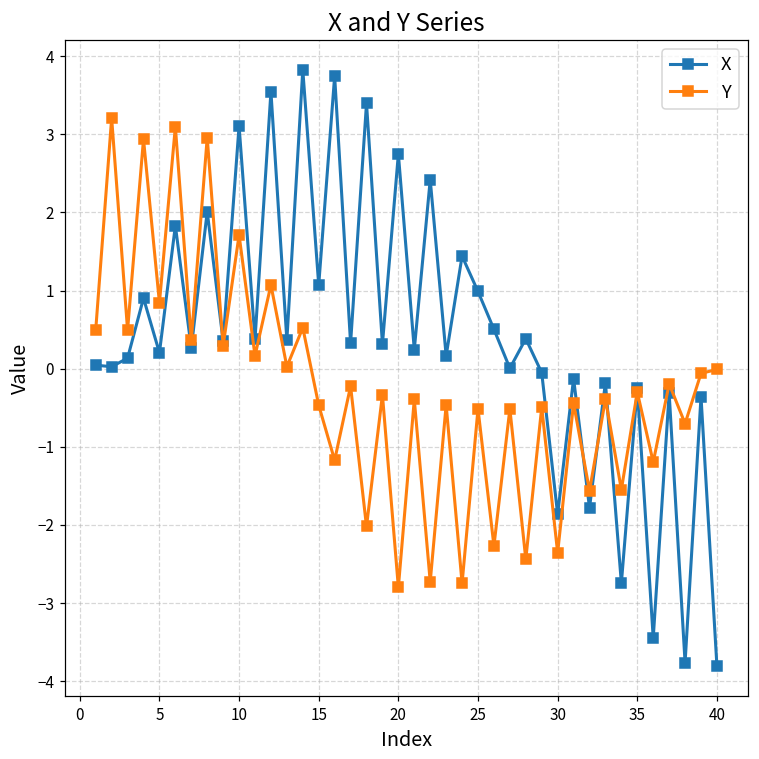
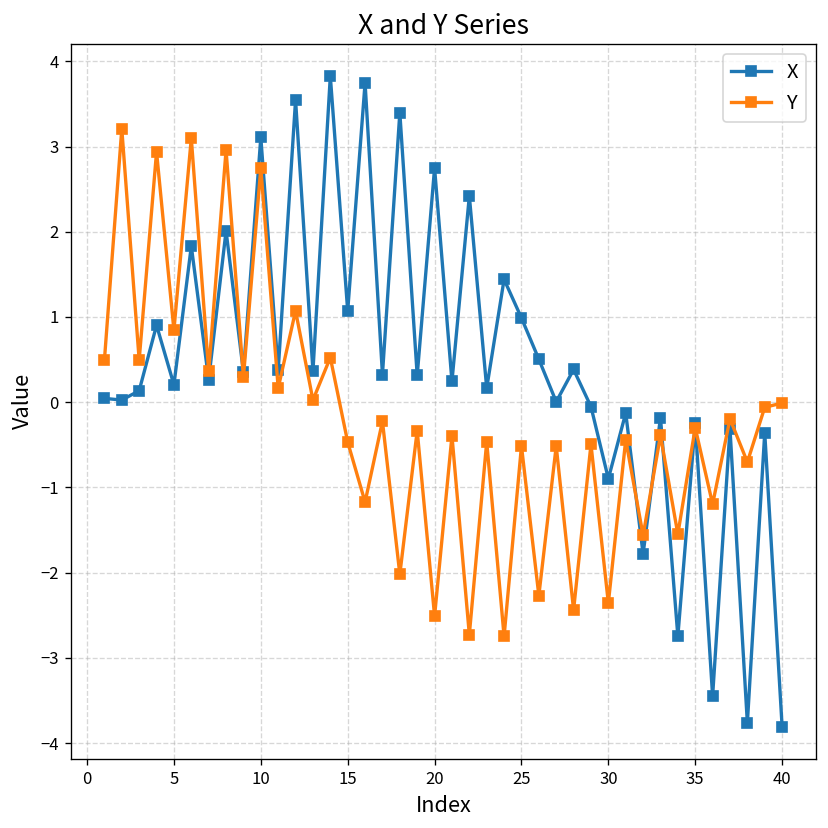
Y, 10: 1.7 -> 2.7
Y, 20: -2.8 -> -2.5
X, 30: -1.9 -> -0.9
